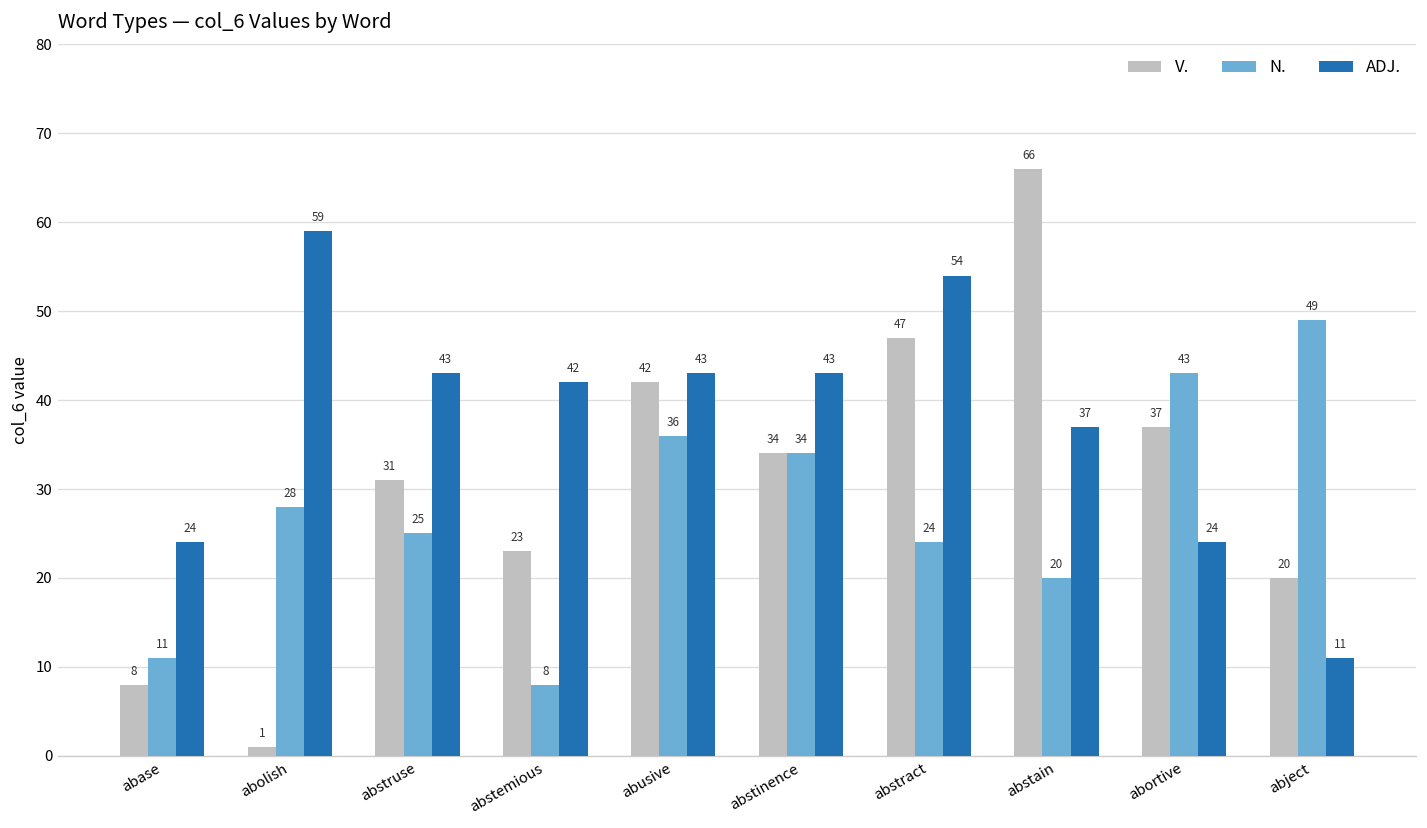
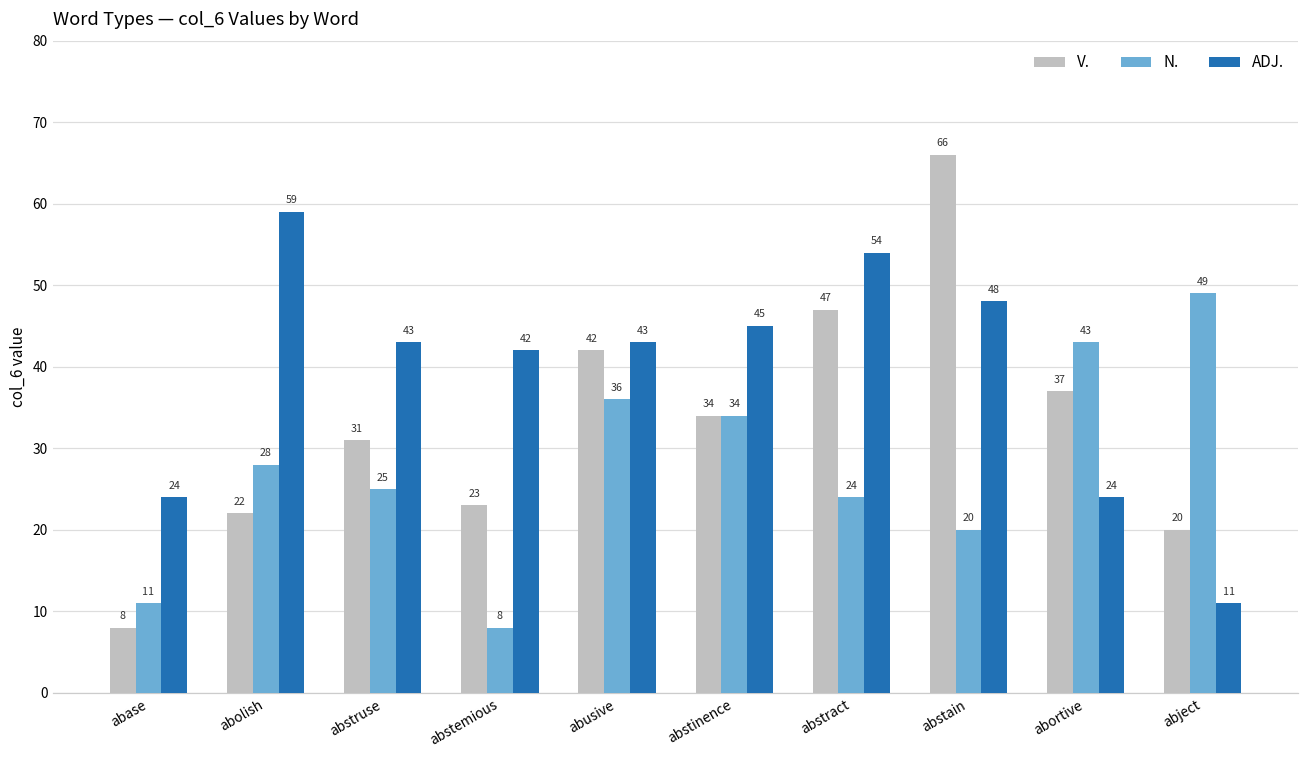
V., abolish: 1 -> 22
ADJ., abstinence: 43 -> 45
ADJ., abstain: 37 -> 48
